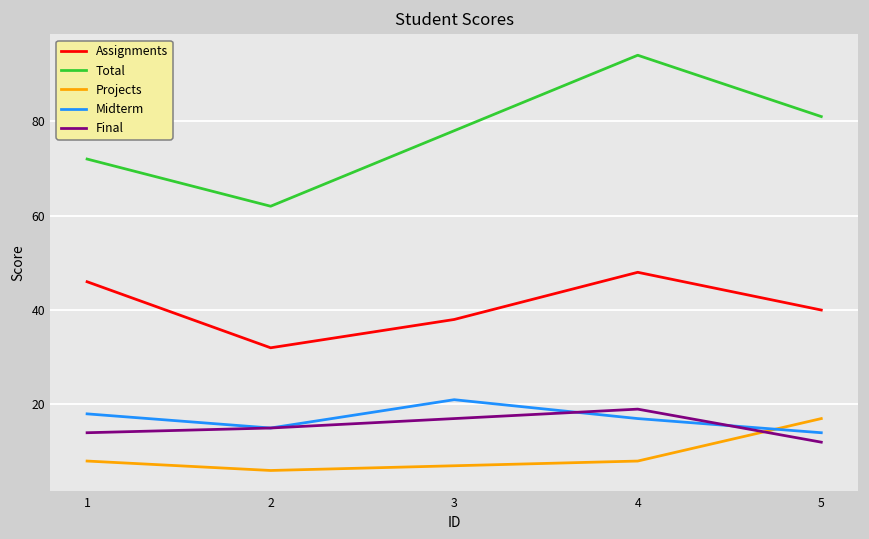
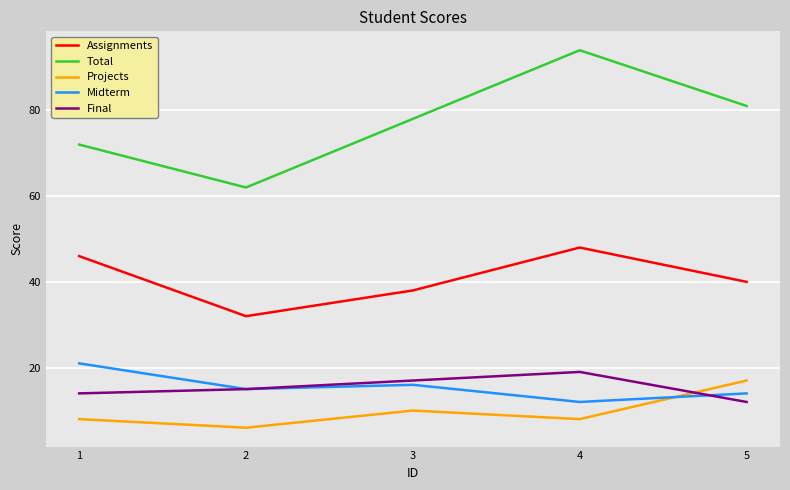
Midterm, 1: 18 -> 21
Projects, 3: 7 -> 10
Midterm, 3: 21 -> 16
Midterm, 4: 17 -> 12
